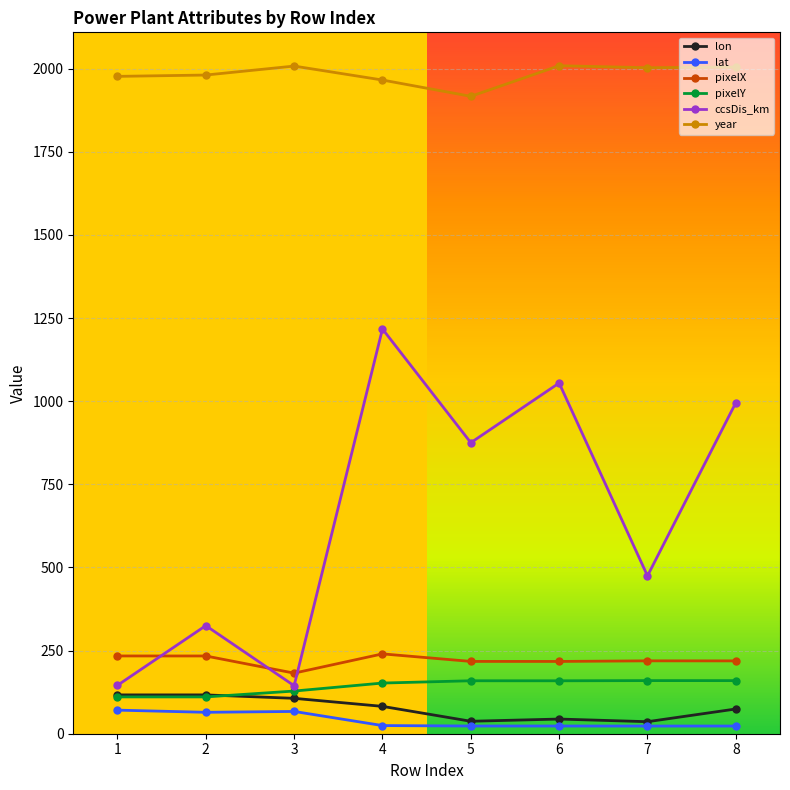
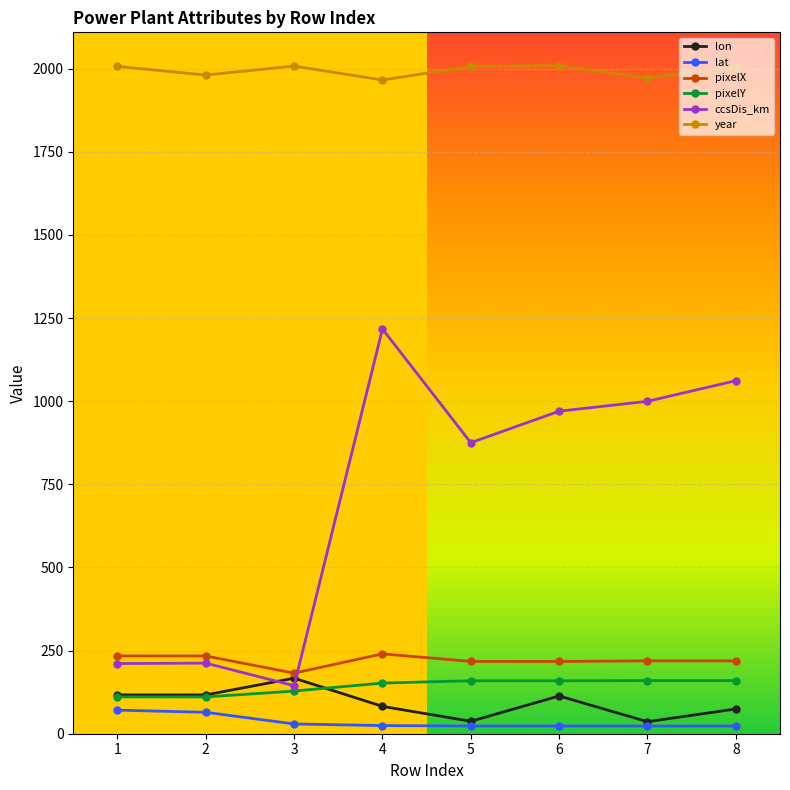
ccsDis_km, 1: 150 -> 210
year, 1: 1980 -> 2010
ccsDis_km, 2: 330 -> 210
lon, 3: 110 -> 170
lat, 3: 70 -> 30
year, 5: 1920 -> 2010
lon, 6: 40 -> 110
ccsDis_km, 6: 1050 -> 970
ccsDis_km, 7: 470 -> 1000
year, 7: 2000 -> 1970
ccsDis_km, 8: 1000 -> 1060
